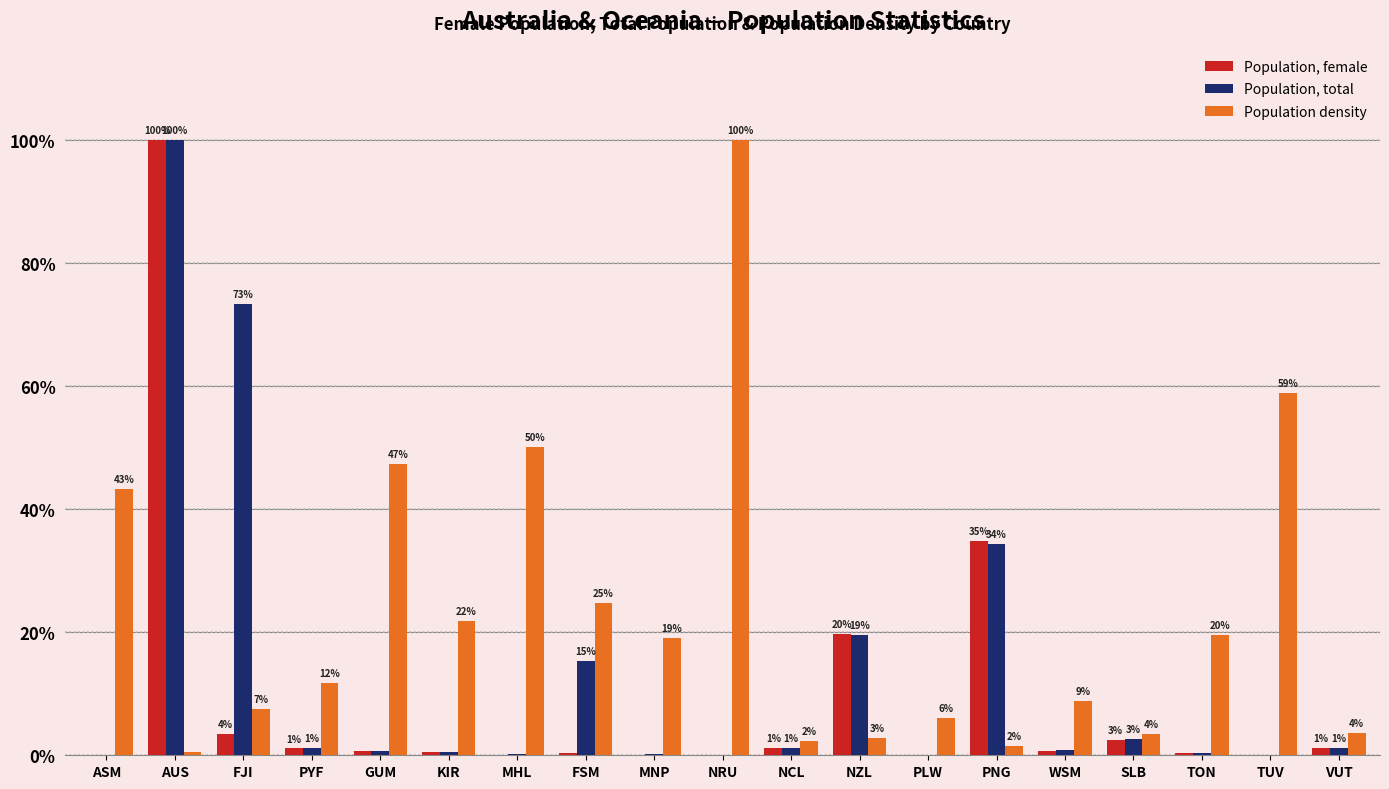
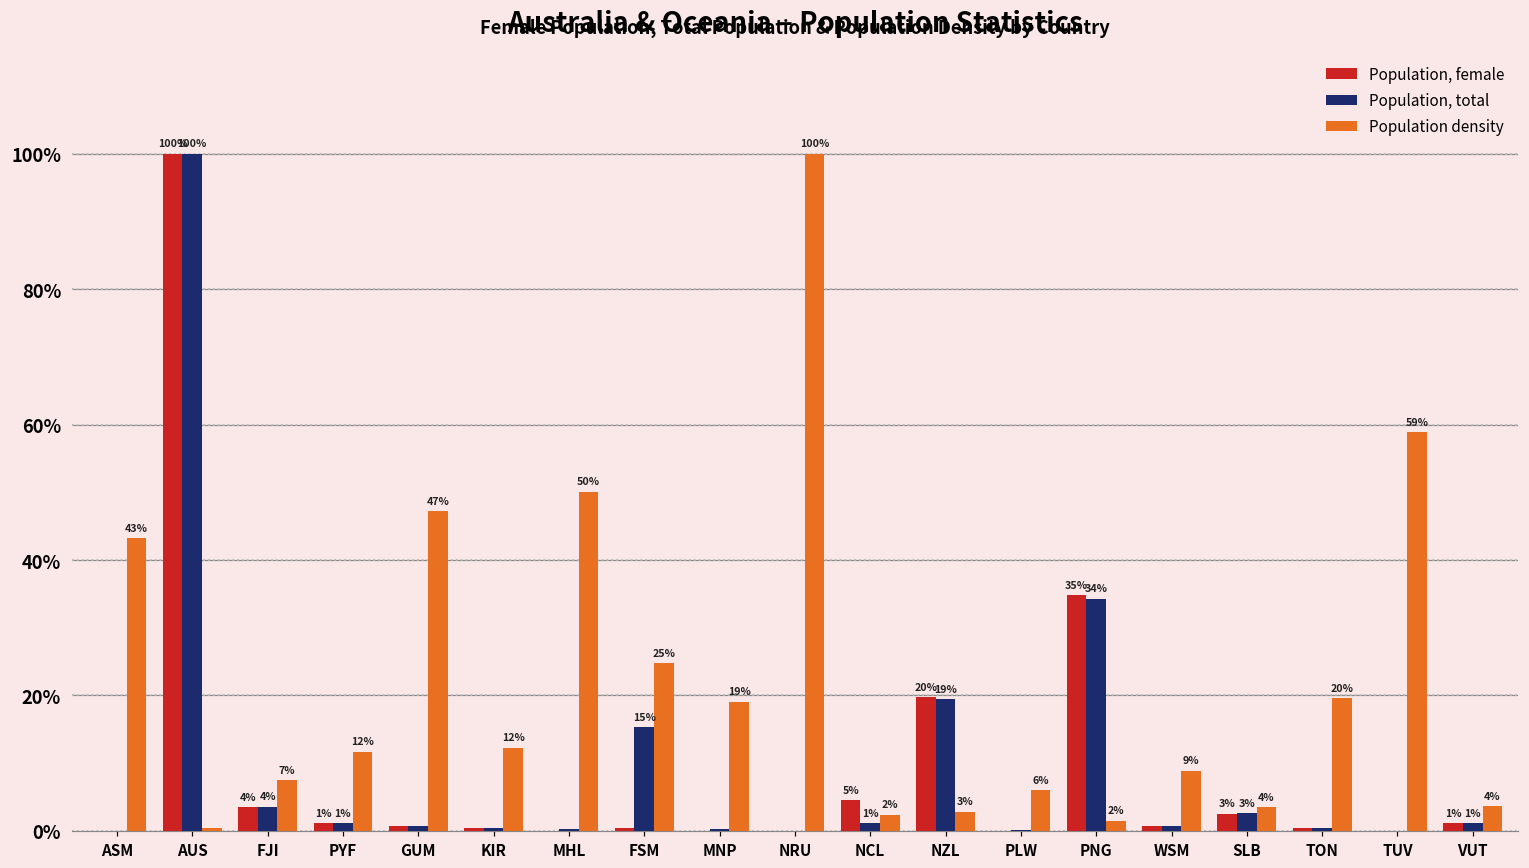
Population, total, FJI: 73% -> 4%
Population density, KIR: 22% -> 12%
Population, female, NCL: 1% -> 5%
